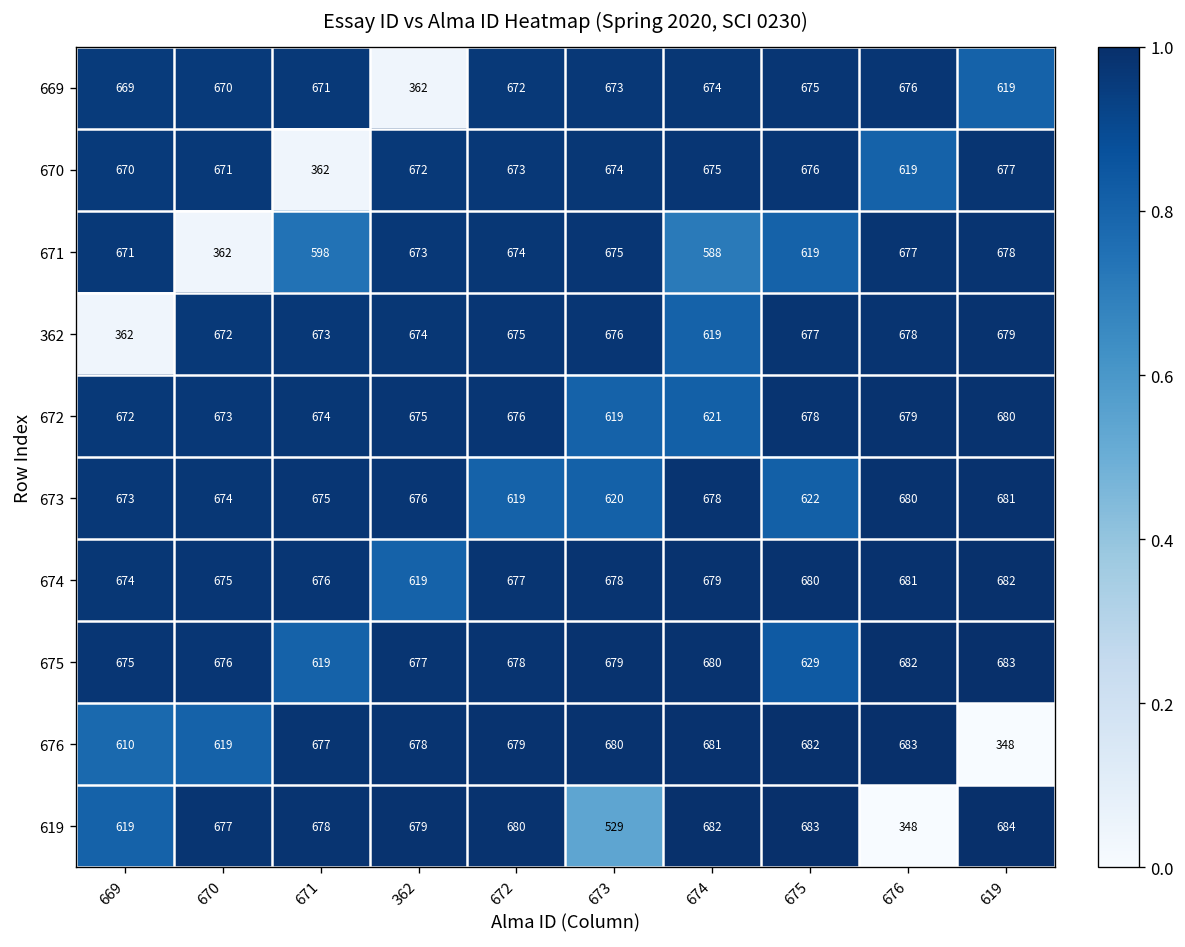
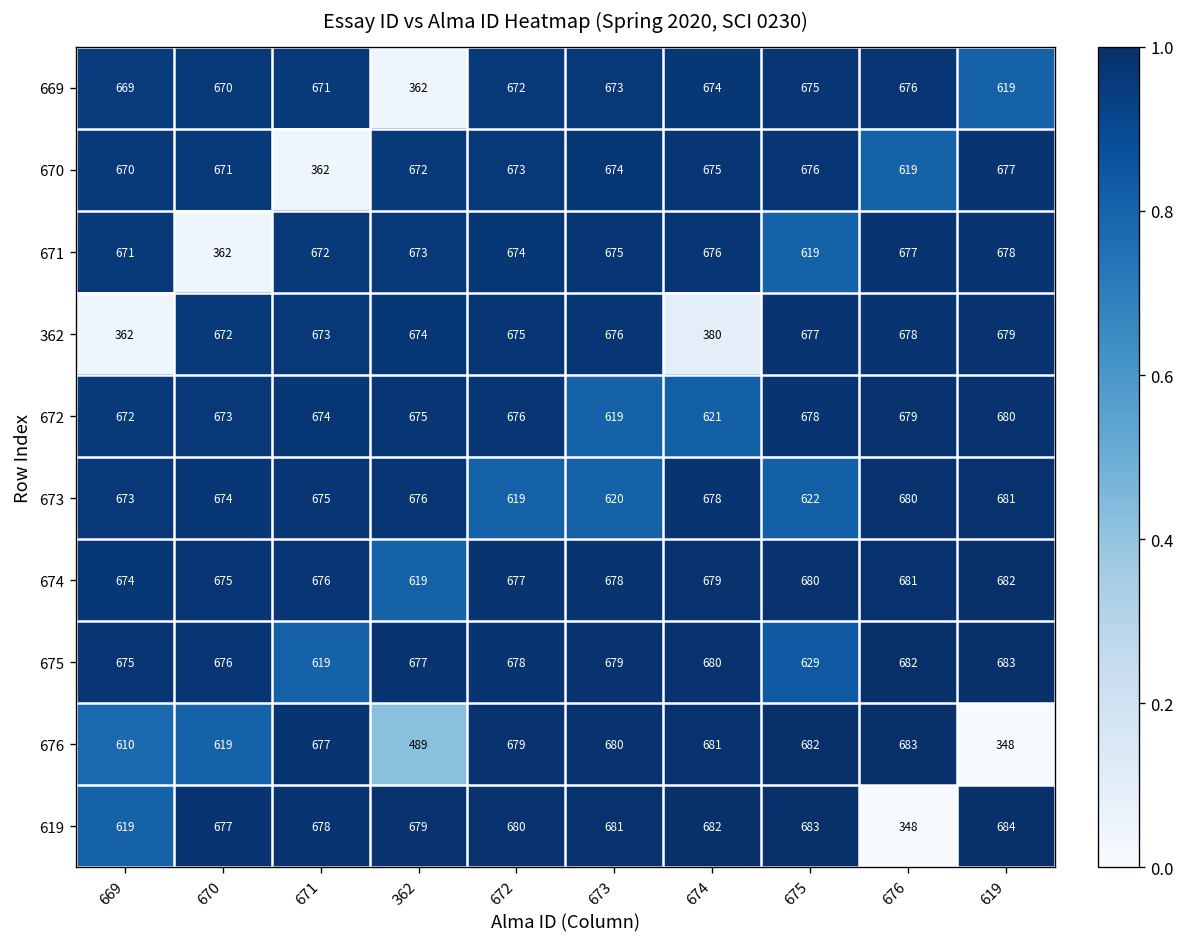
671, 671: 598 -> 672
671, 674: 588 -> 676
362, 674: 619 -> 380
676, 362: 678 -> 489
619, 673: 529 -> 681
